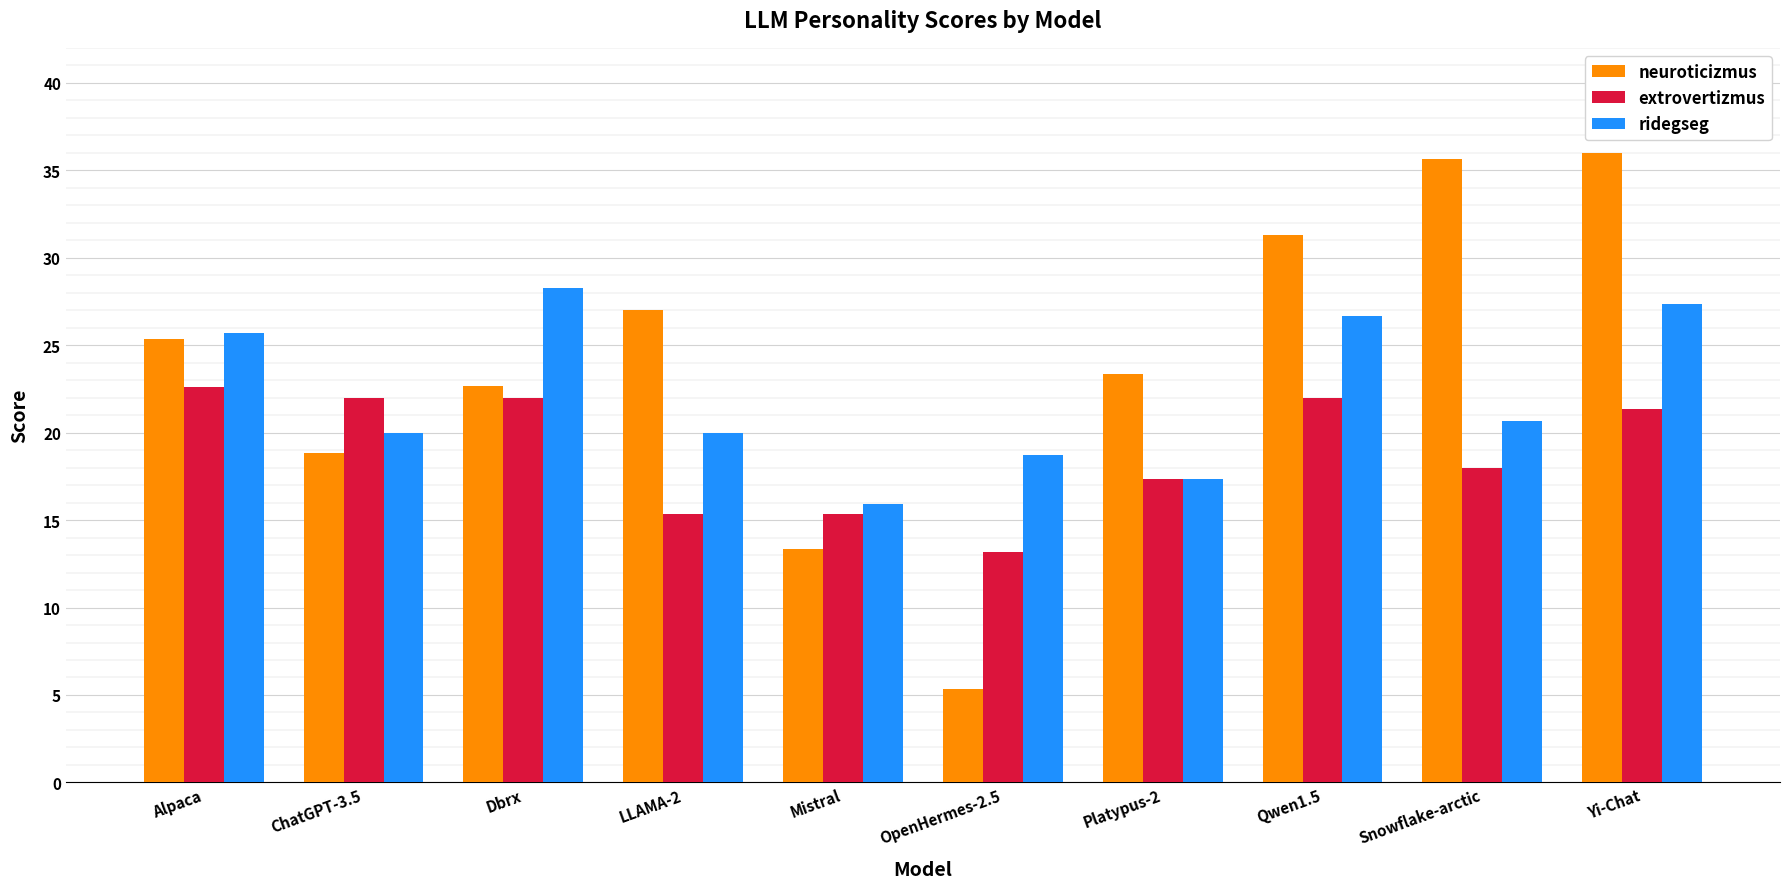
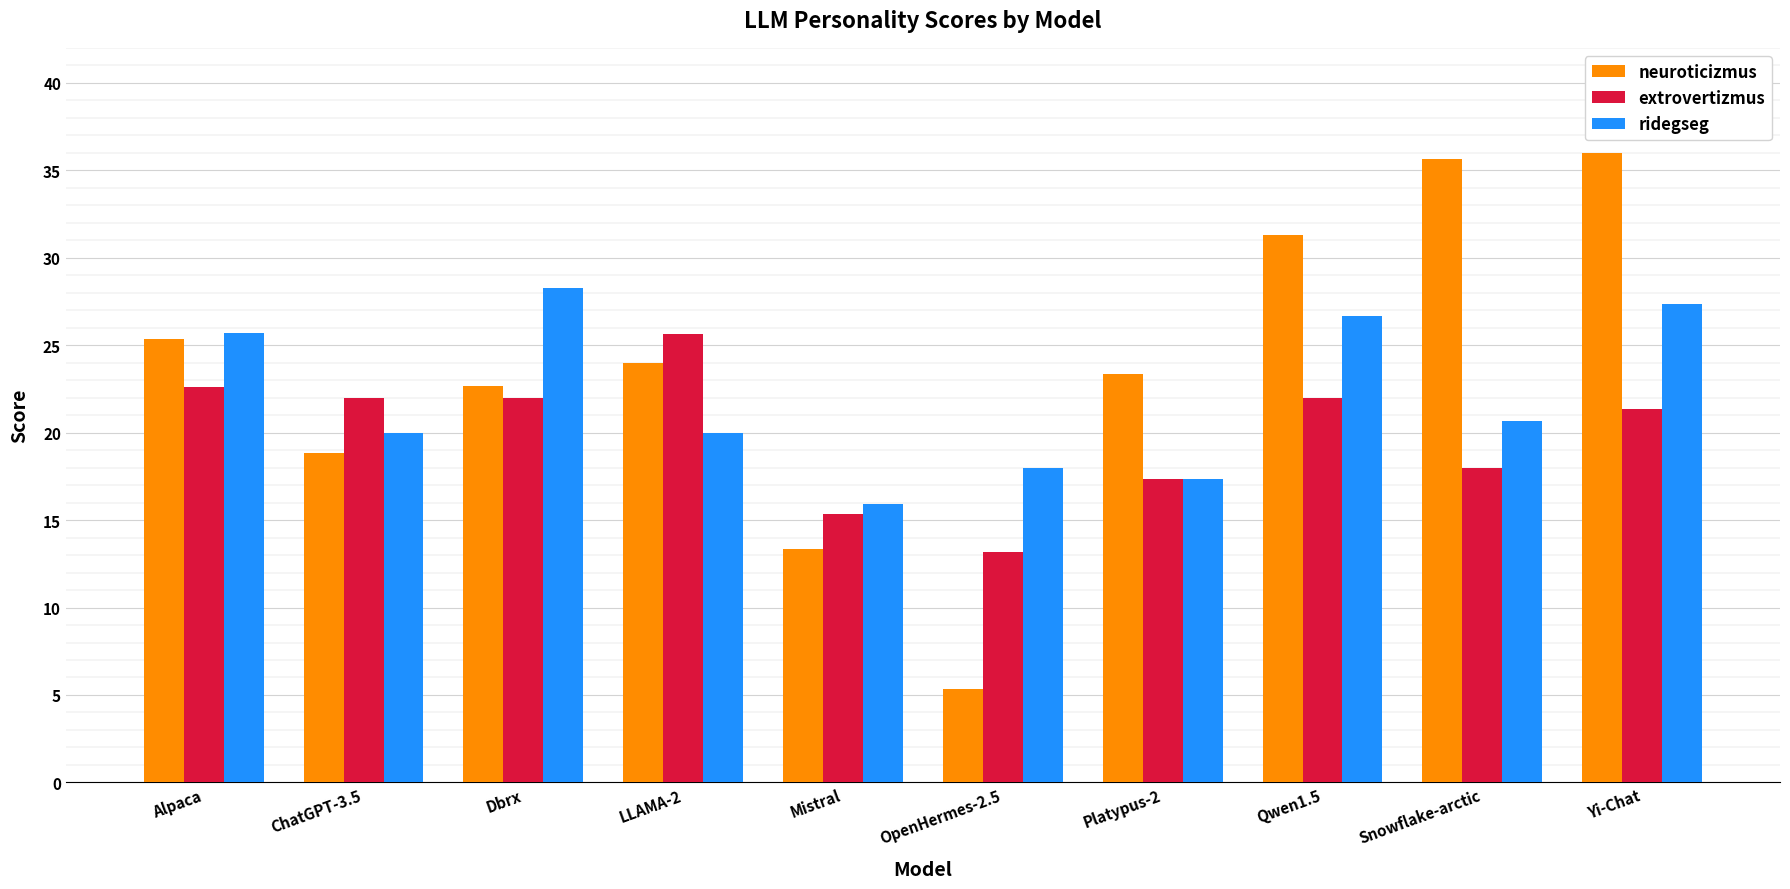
neuroticizmus, LLAMA-2: 27 -> 24
extrovertizmus, LLAMA-2: 15.3 -> 25.6
ridegseg, OpenHermes-2.5: 18.7 -> 18.0
